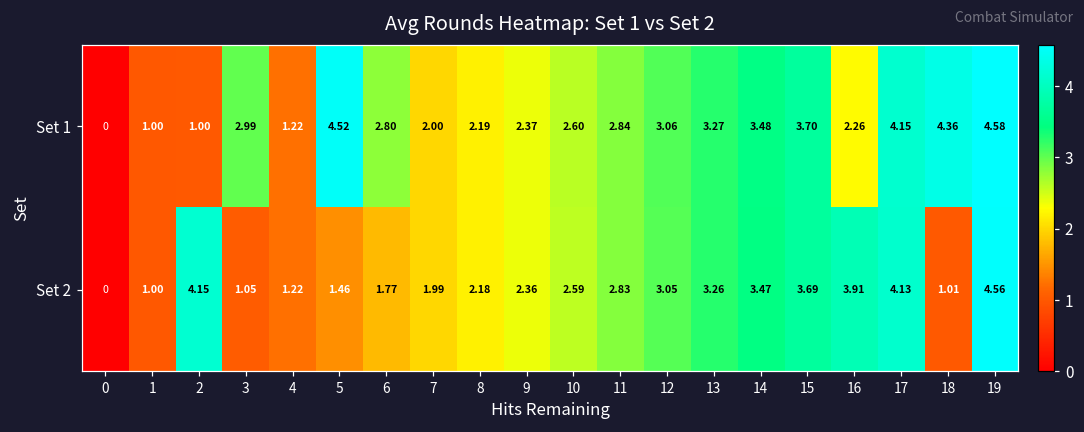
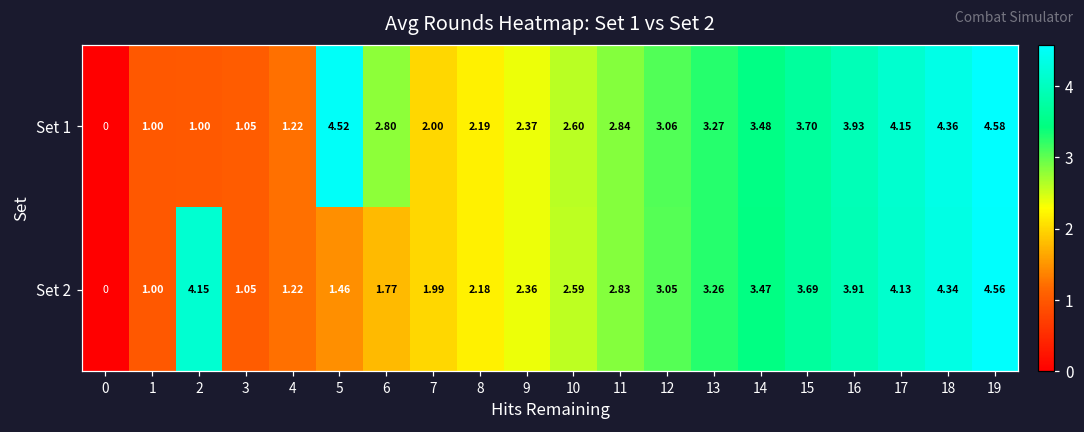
Set 1, 3: 2.99 -> 1.05
Set 1, 16: 2.26 -> 3.93
Set 2, 18: 1.01 -> 4.34
